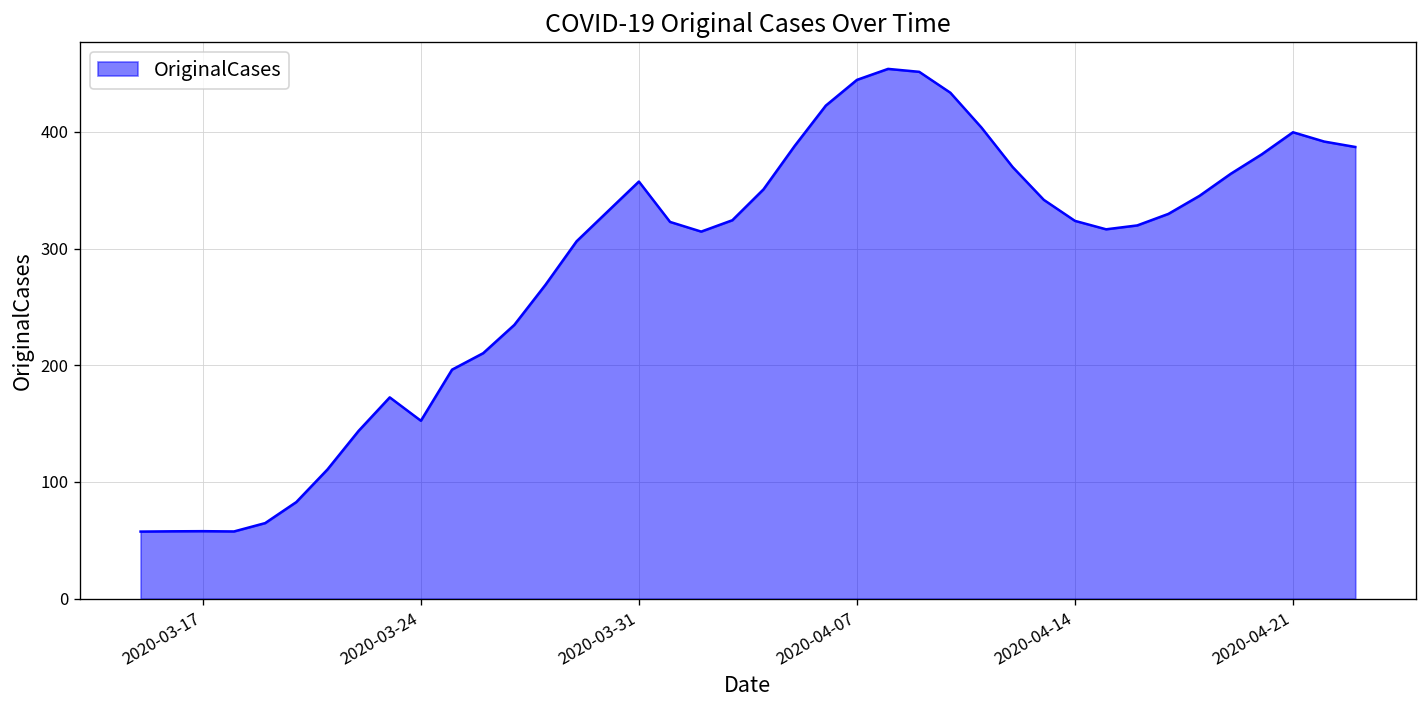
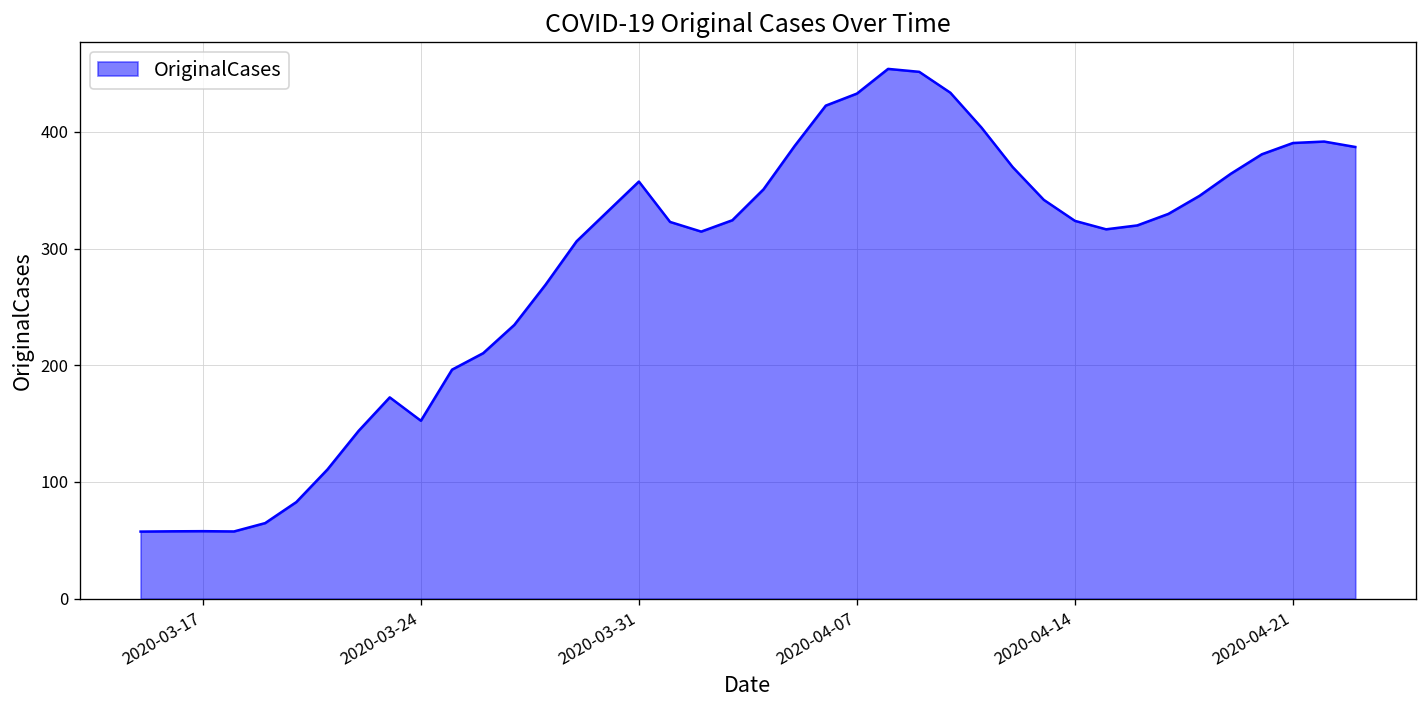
2020-04-07: 440 -> 430
2020-04-21: 400 -> 390
